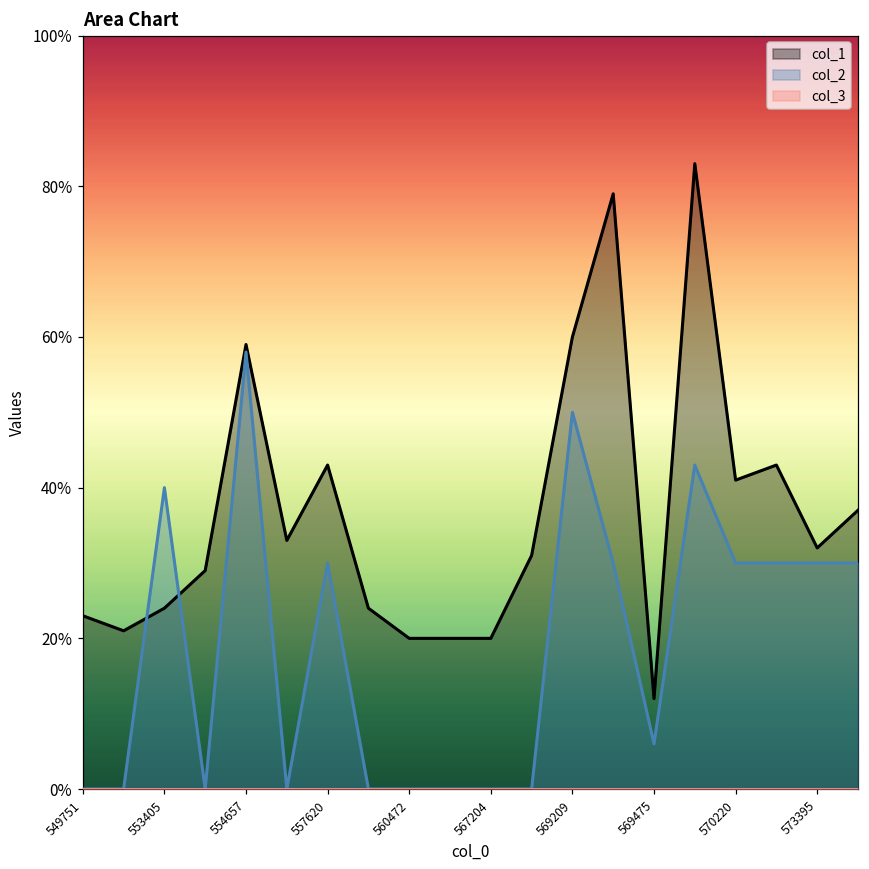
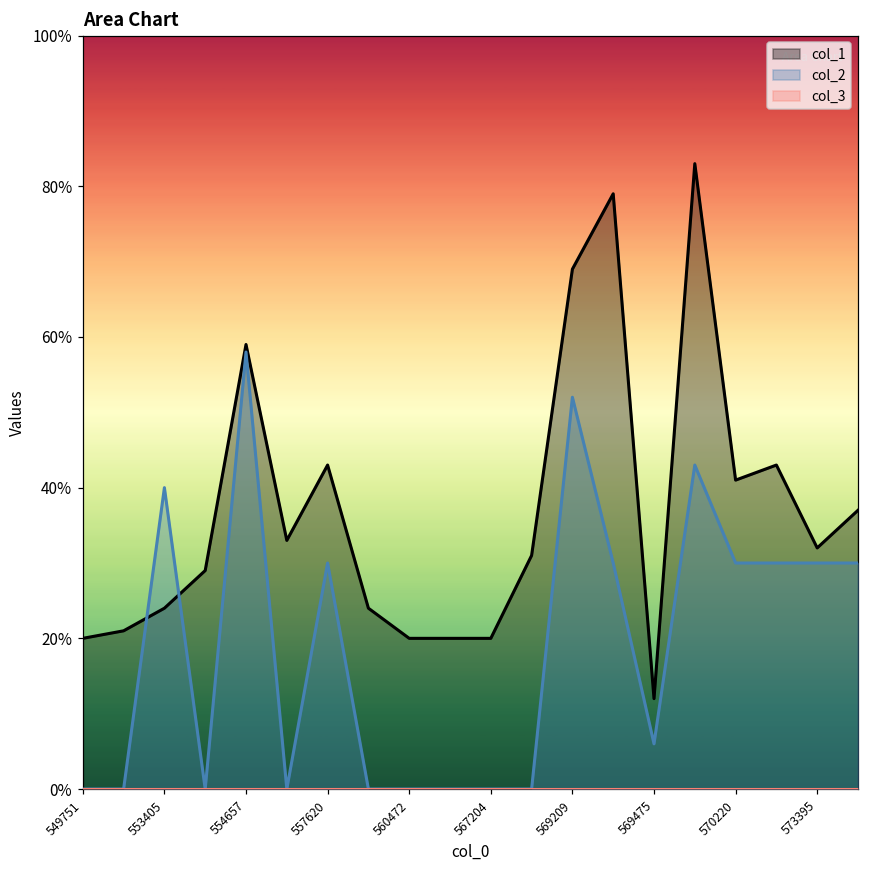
col_1, 549751: 23% -> 20%
col_1, 569209: 60% -> 69%
col_2, 569209: 50% -> 52%
